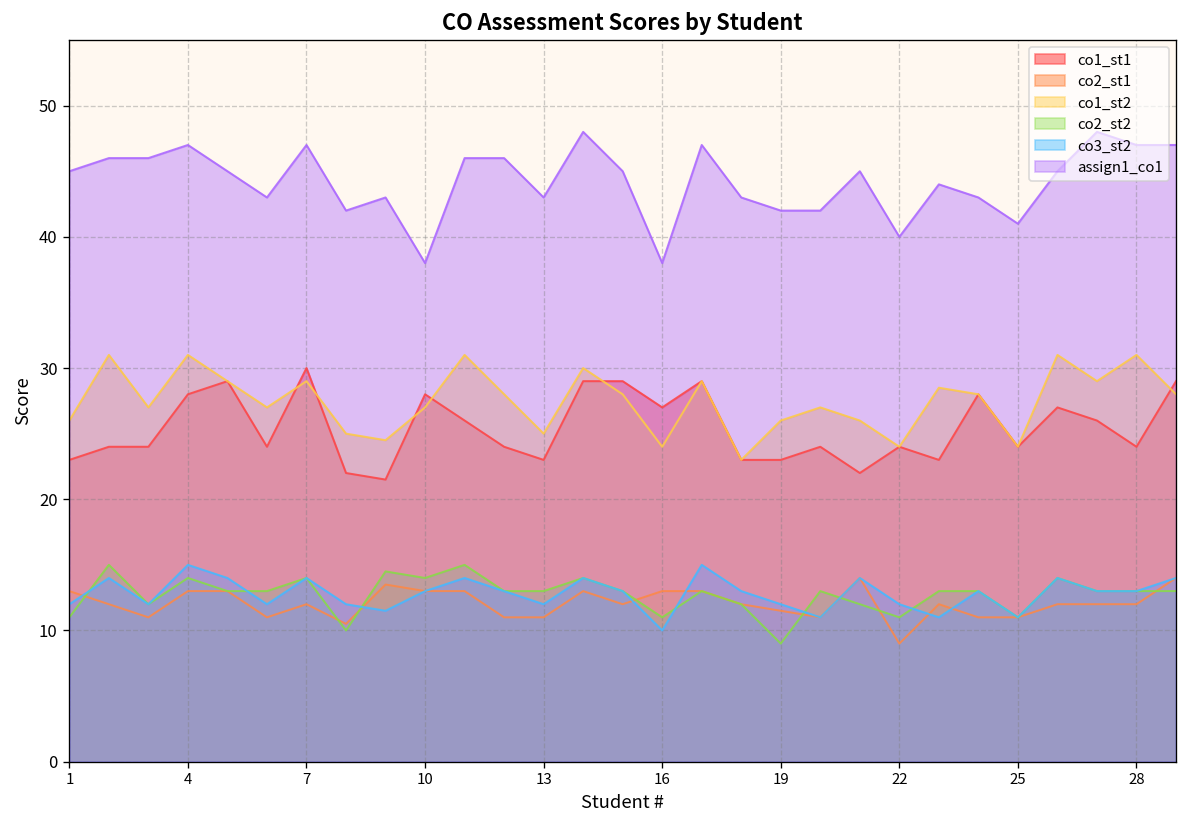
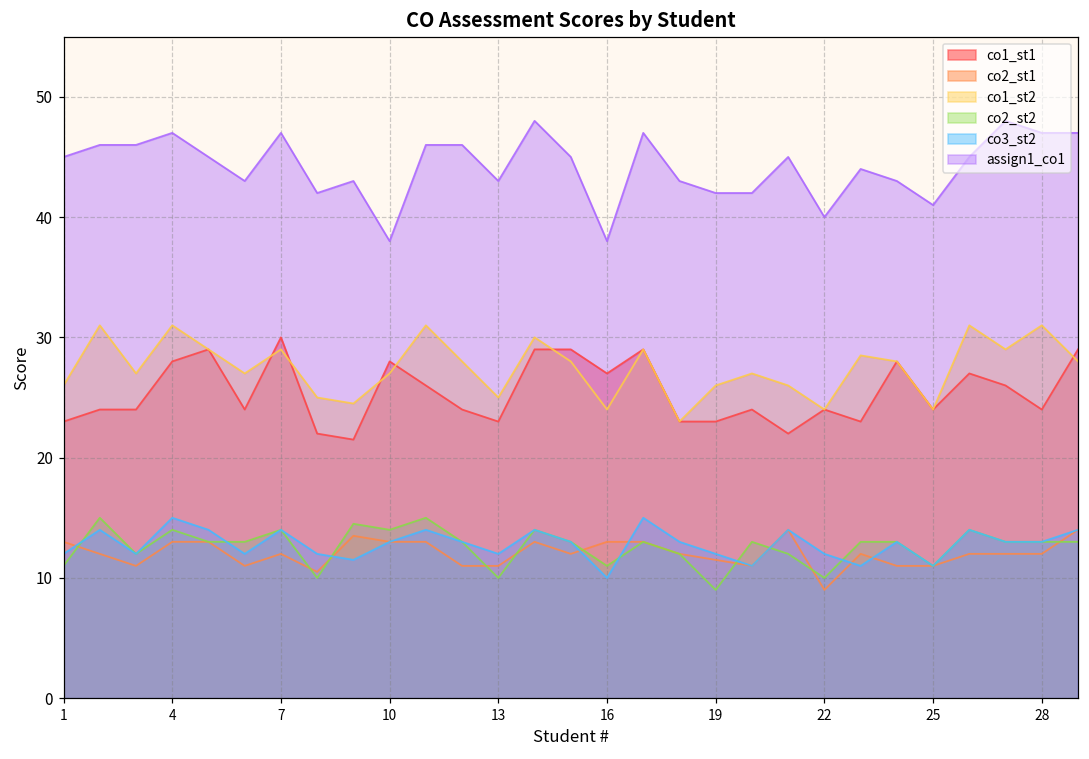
co2_st2, 13: 13 -> 10
co2_st2, 22: 11 -> 10
